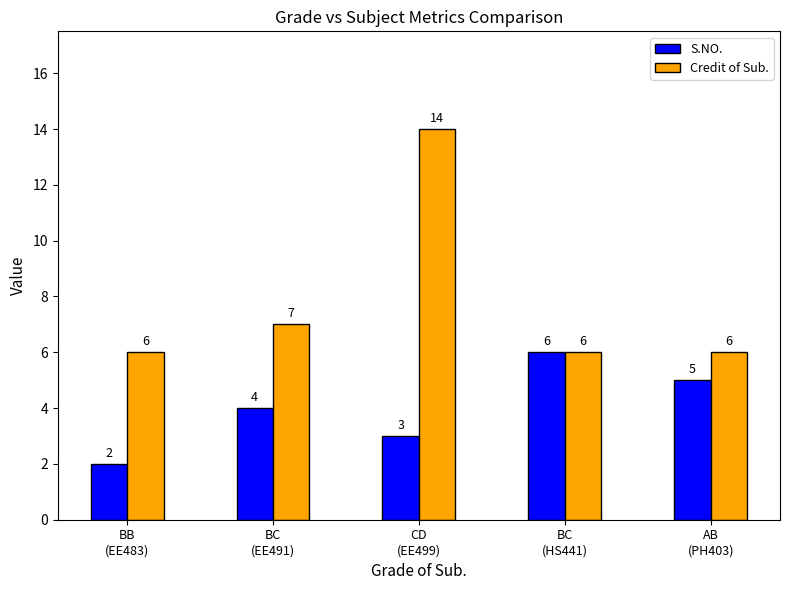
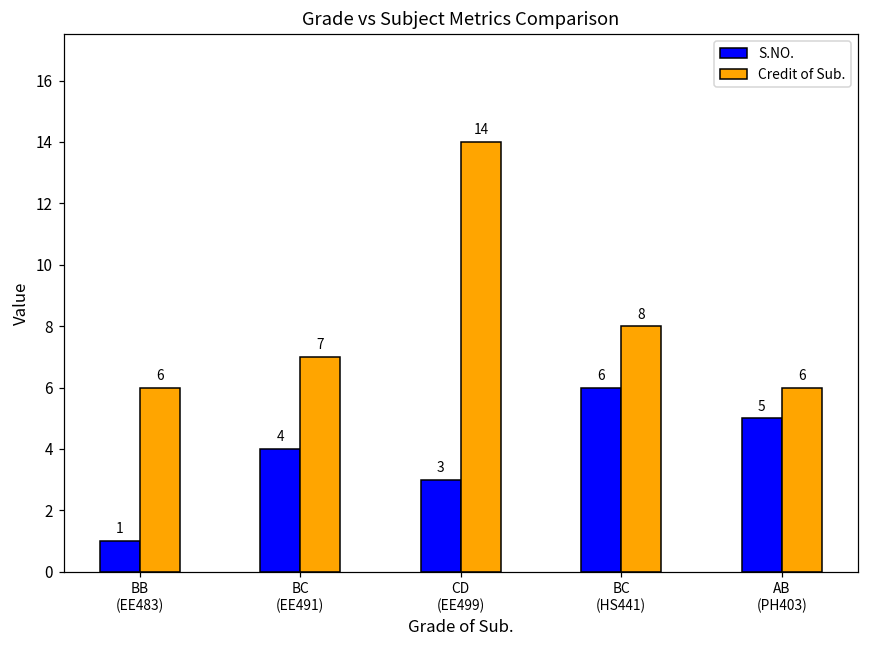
S.NO., BB (EE483): 2 -> 1
Credit of Sub., BC (HS441): 6 -> 8
